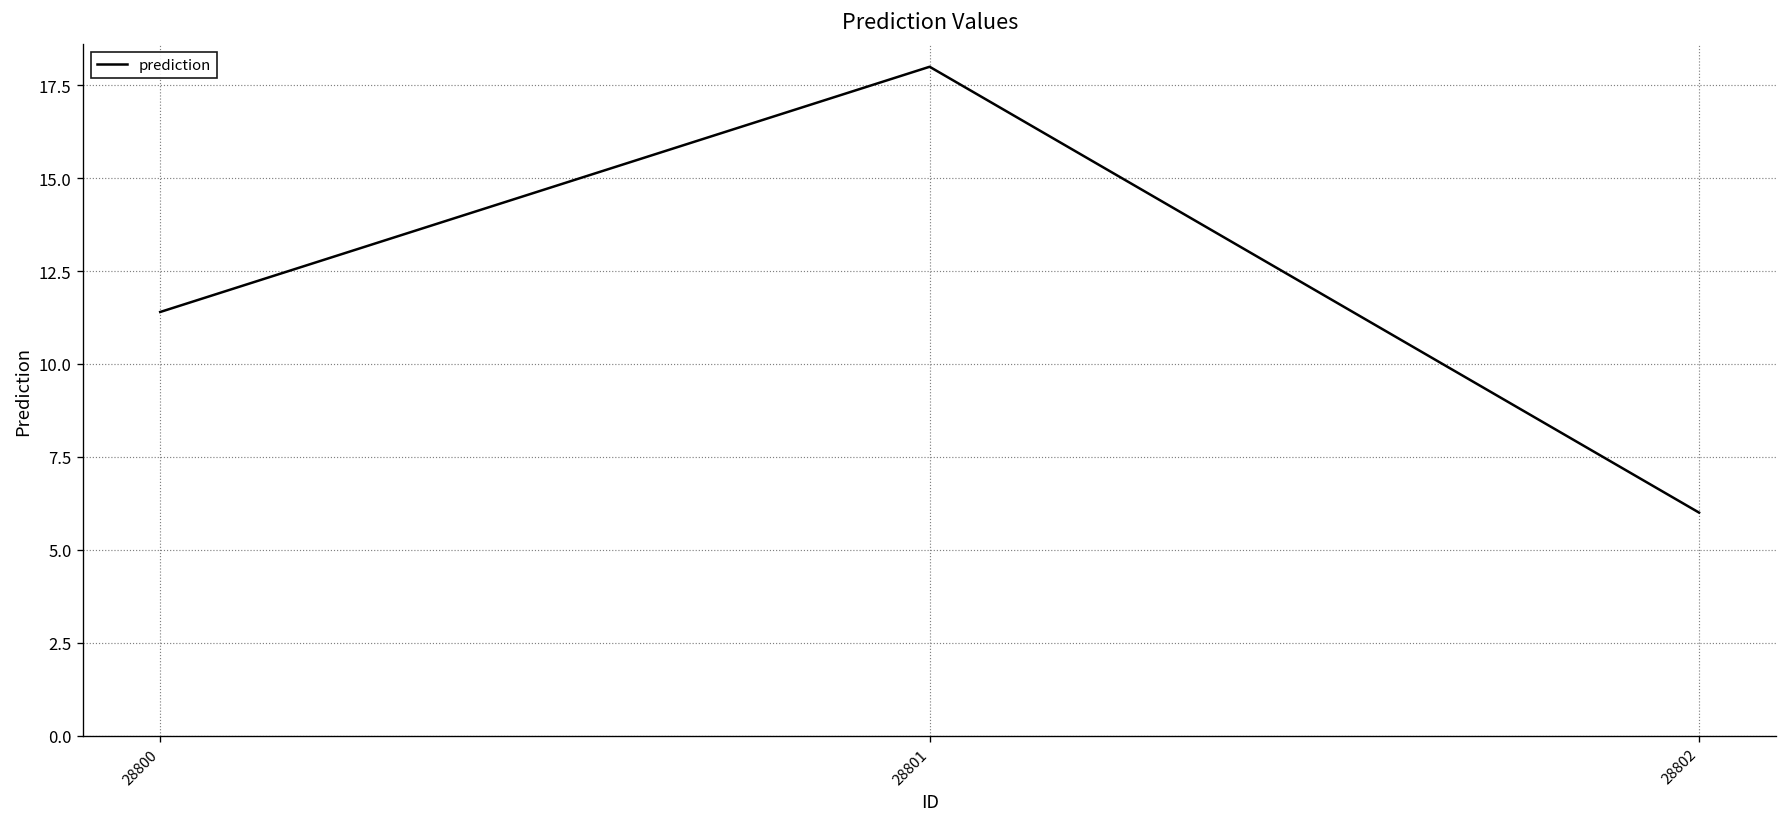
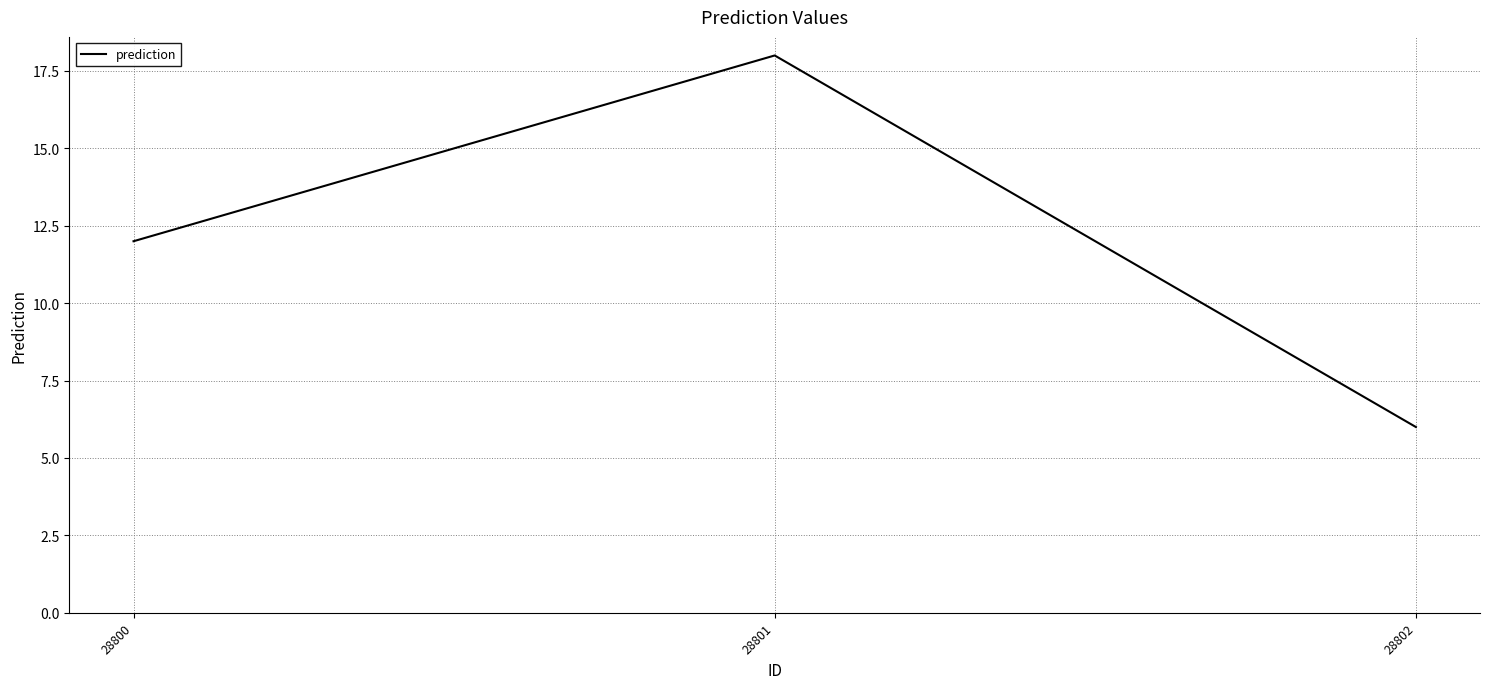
28800: 11.4 -> 12.0
